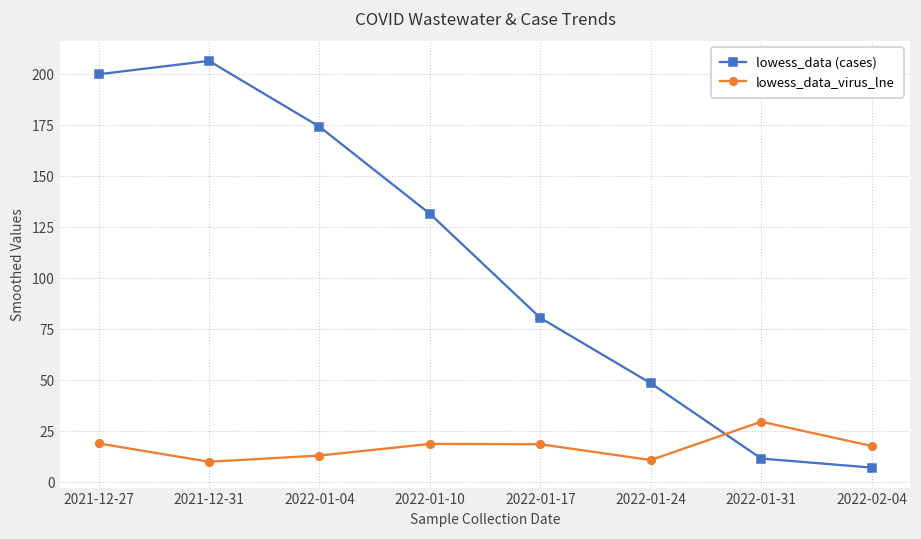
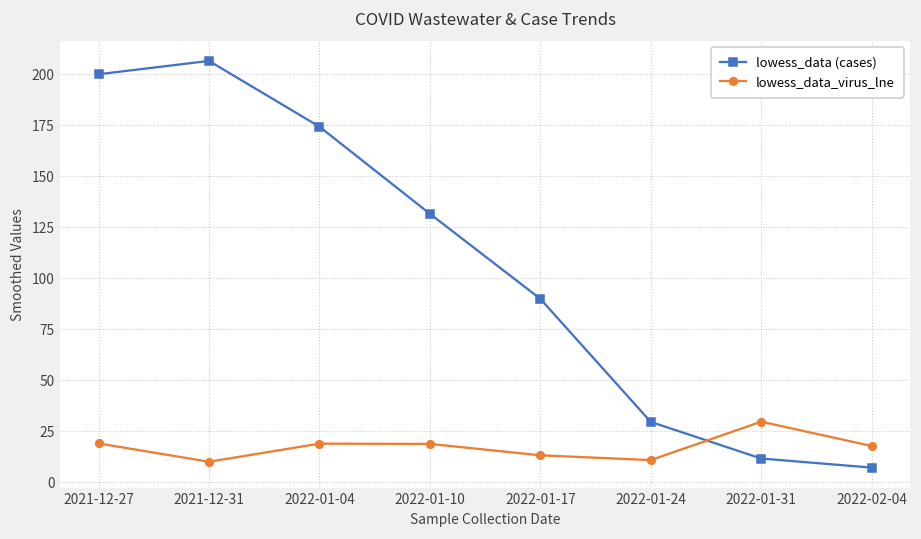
lowess_data_virus_lne, 2022-01-04: 13 -> 19
lowess_data (cases), 2022-01-17: 80 -> 90
lowess_data_virus_lne, 2022-01-17: 19 -> 13
lowess_data (cases), 2022-01-24: 48 -> 29
